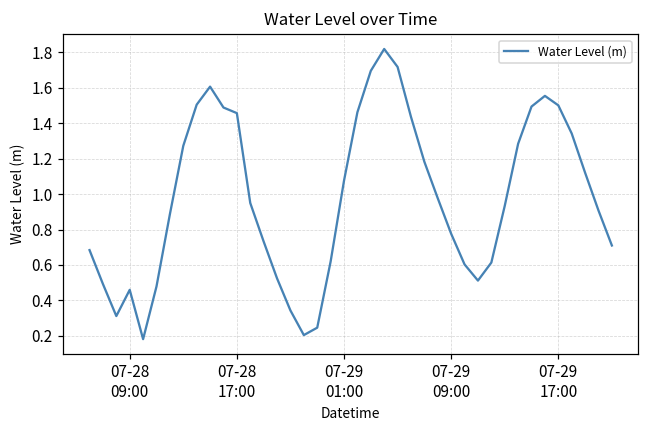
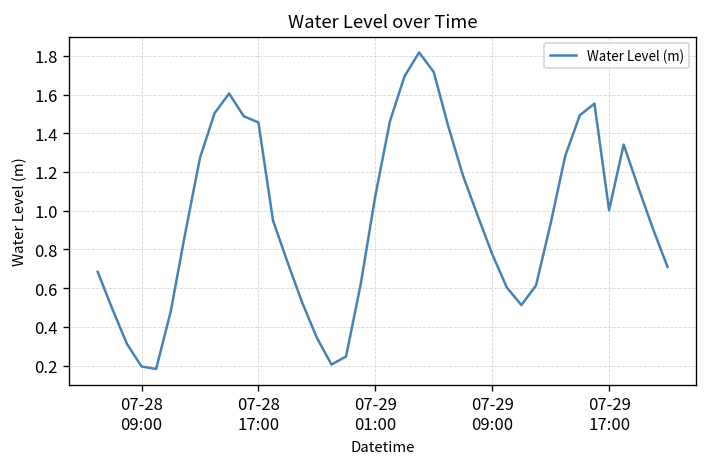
07-28 09:00: 0.46 -> 0.19
07-29 17:00: 1.50 -> 1.00
